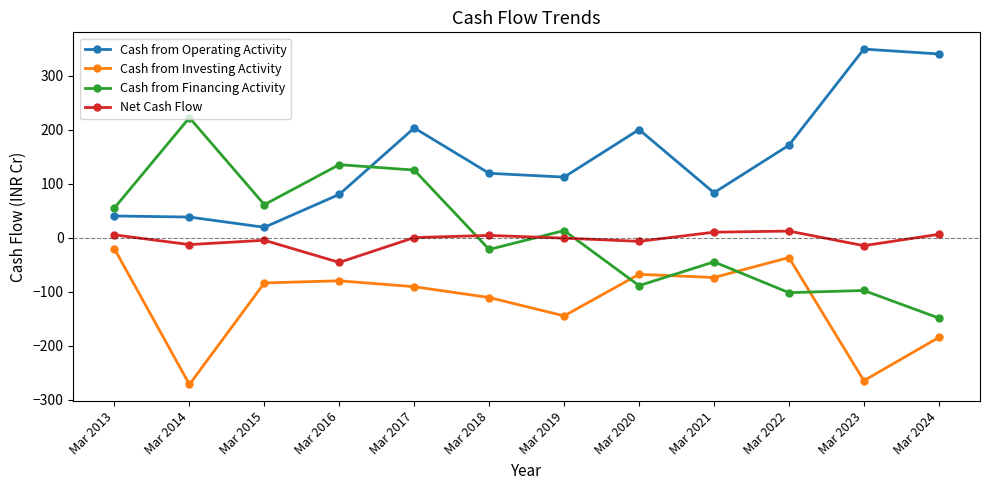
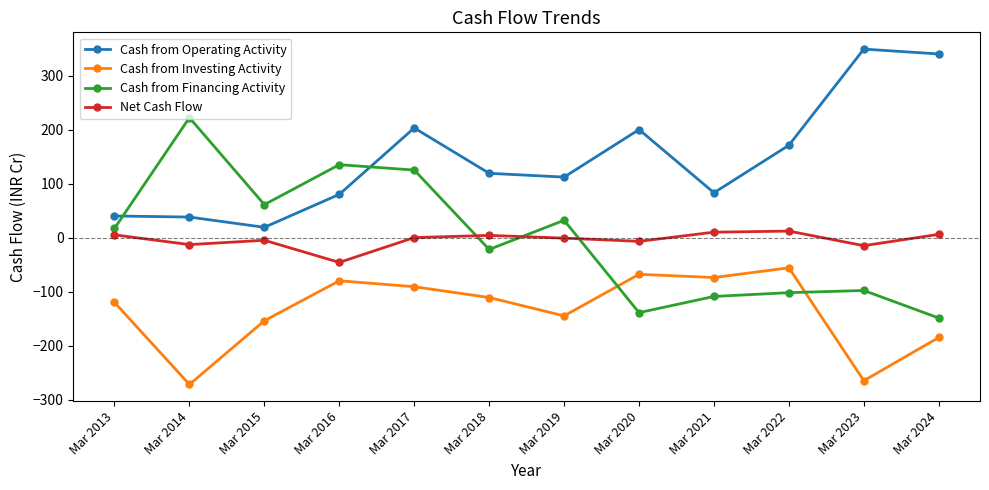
Cash from Investing Activity, Mar 2013: -20 -> -120
Cash from Financing Activity, Mar 2013: 60 -> 20
Cash from Investing Activity, Mar 2015: -80 -> -150
Cash from Financing Activity, Mar 2019: 10 -> 30
Cash from Financing Activity, Mar 2020: -90 -> -140
Cash from Financing Activity, Mar 2021: -50 -> -110
Cash from Investing Activity, Mar 2022: -40 -> -60
